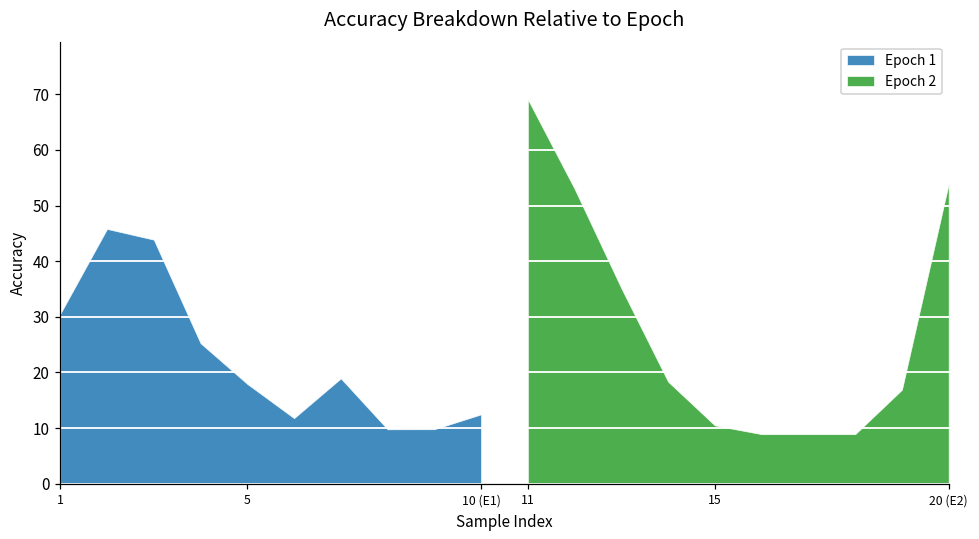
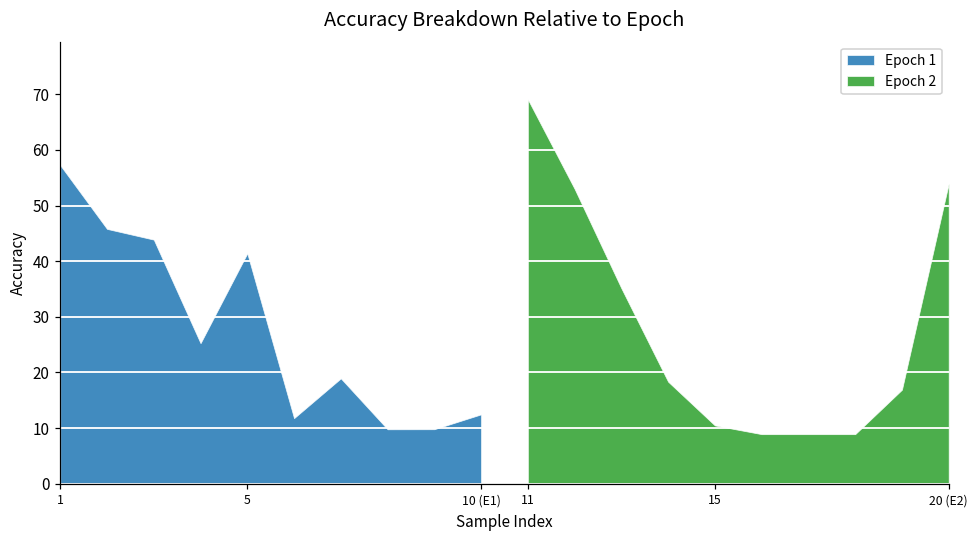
Epoch 1, 1: 31 -> 57
Epoch 1, 5: 18 -> 41
